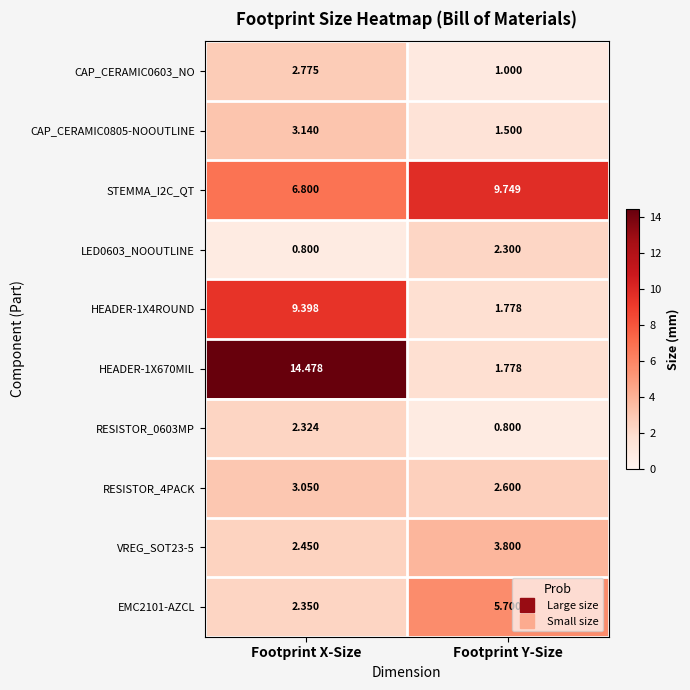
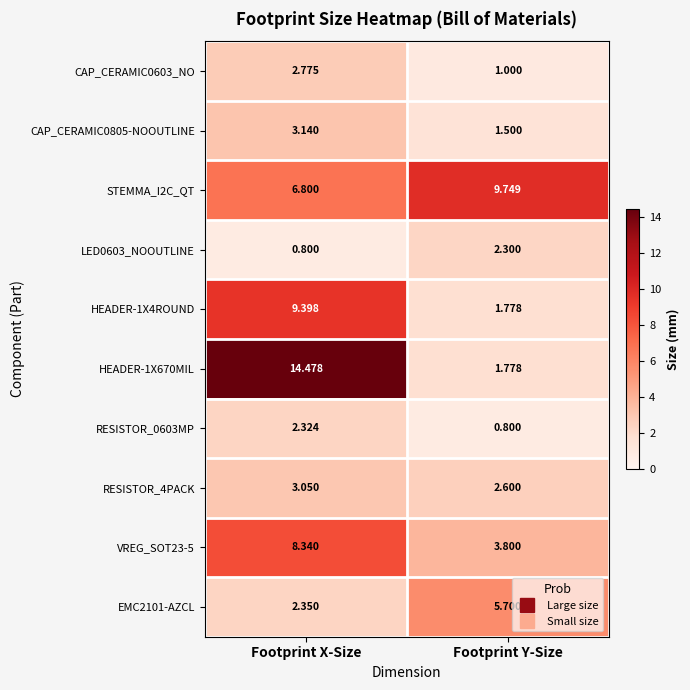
VREG_SOT23-5, Footprint X-Size: 2.450 -> 8.340
